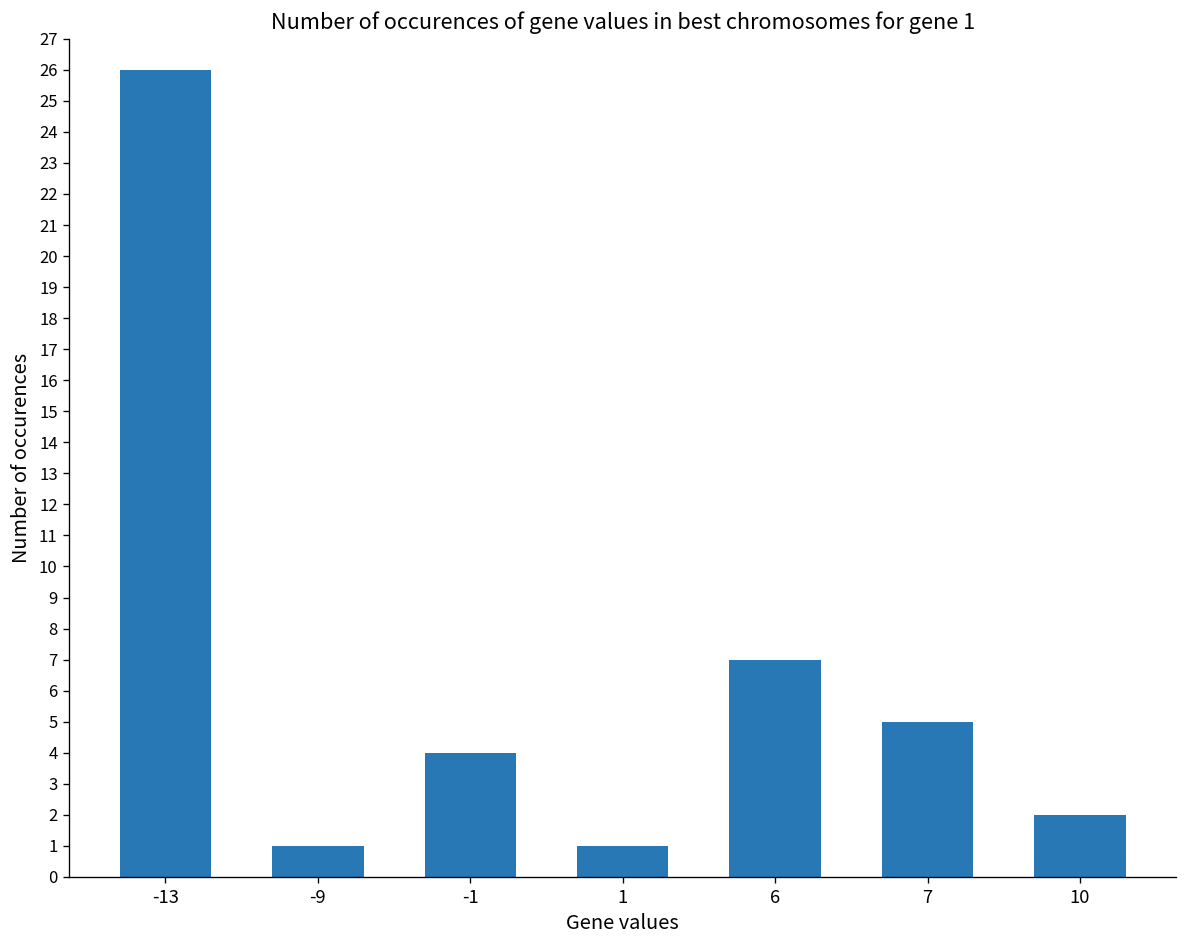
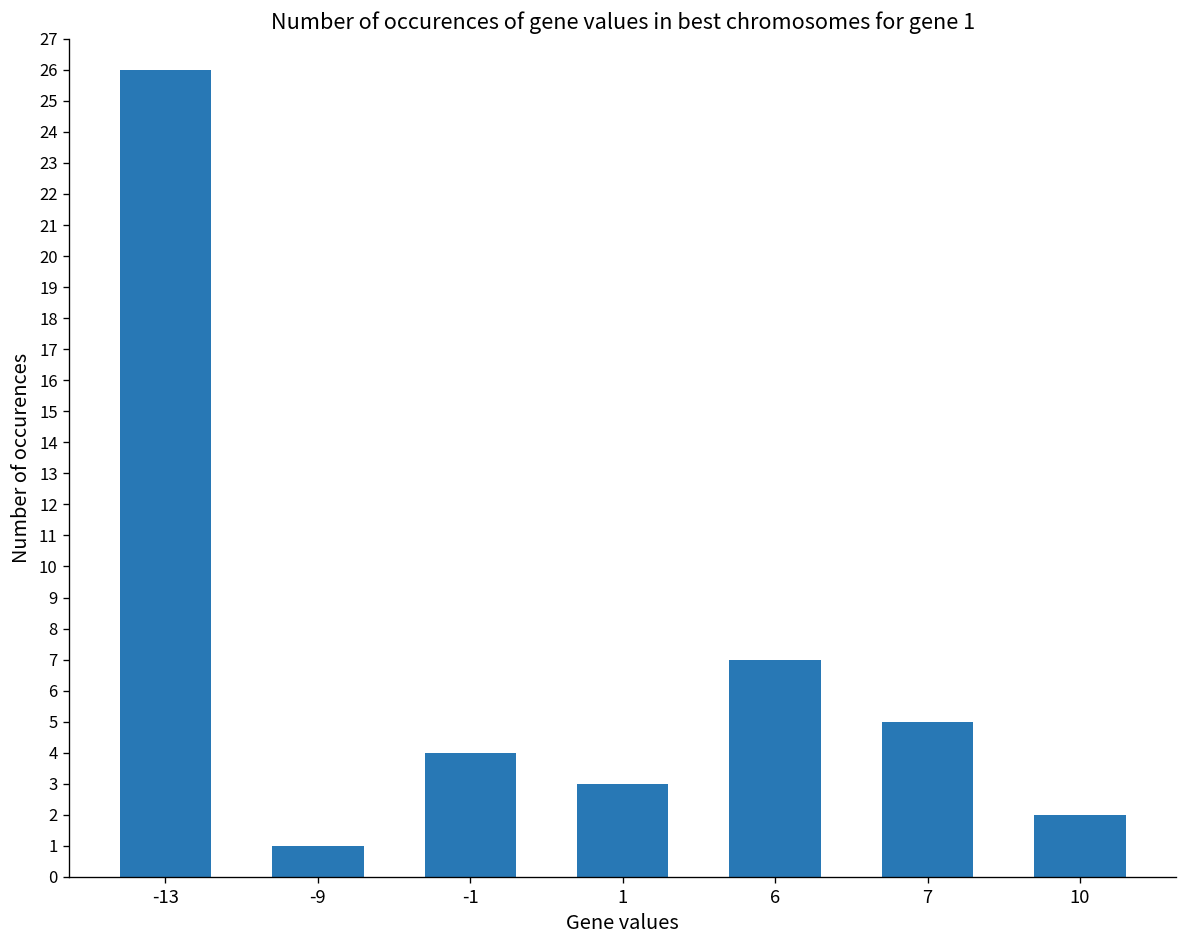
1: 1 -> 3
